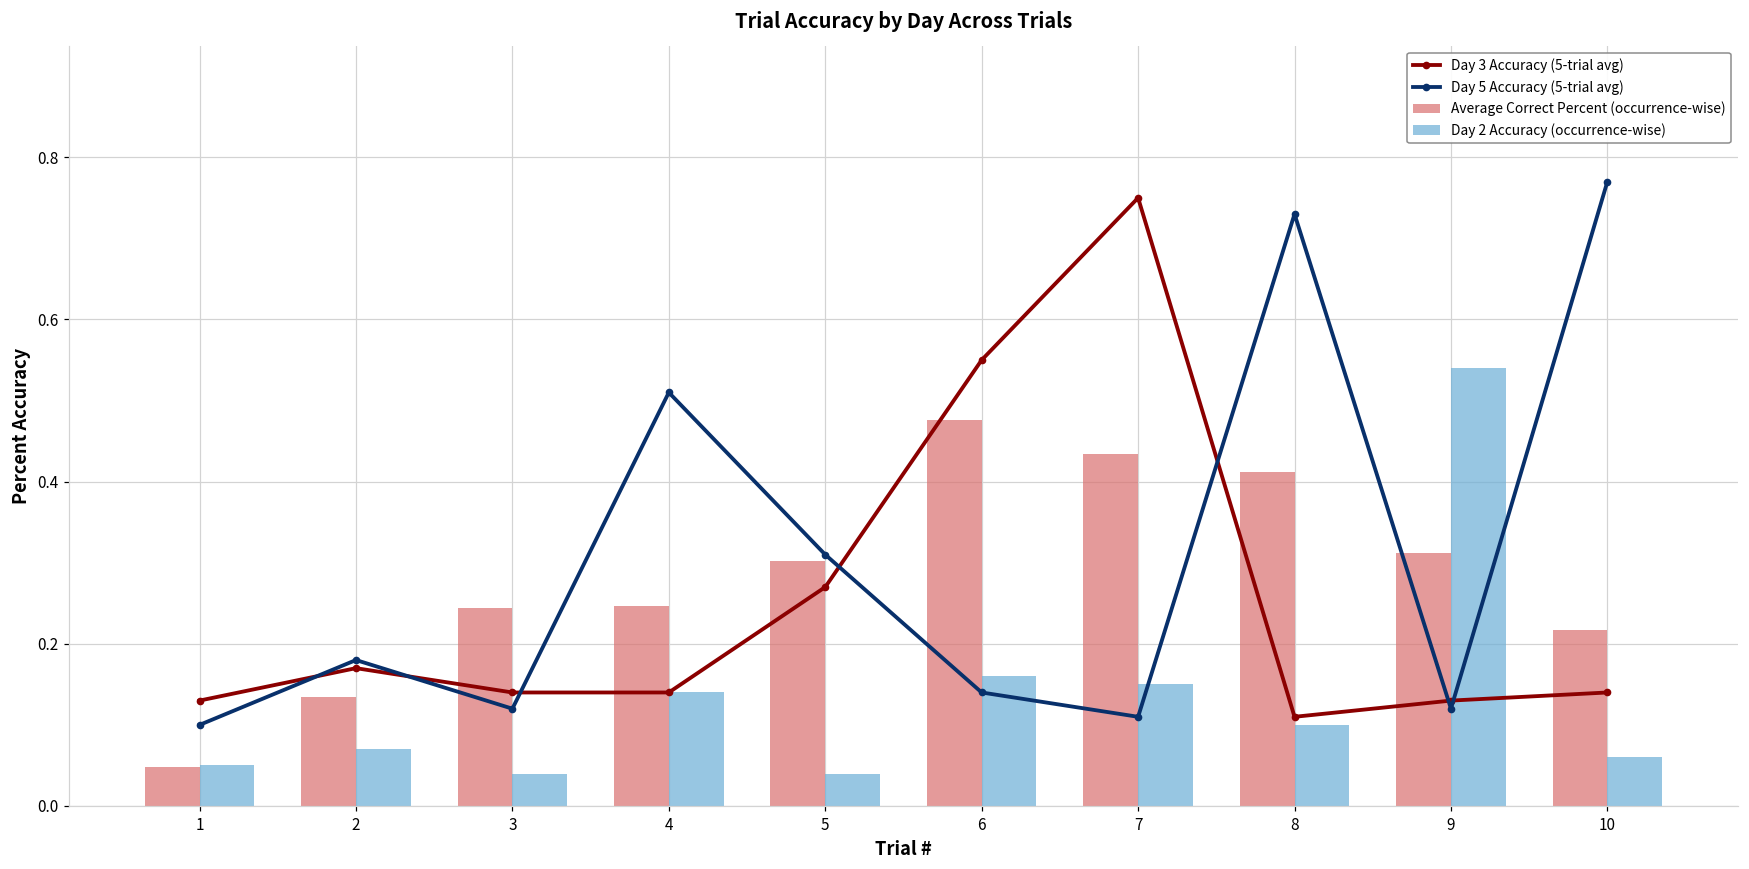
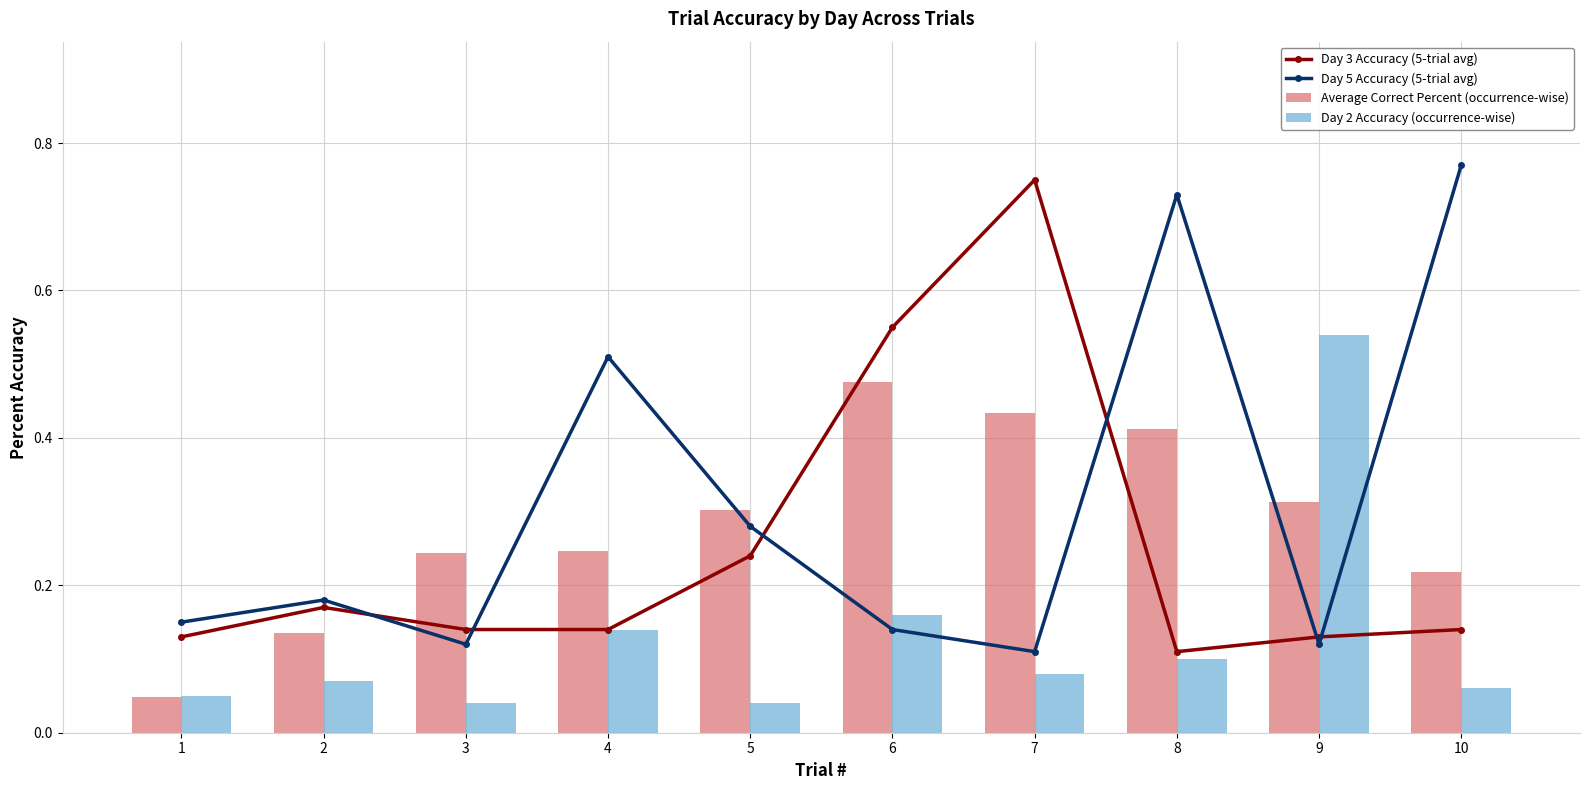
Day 5 Accuracy (5-trial avg), 1: 0.10 -> 0.15
Day 3 Accuracy (5-trial avg), 5: 0.27 -> 0.24
Day 5 Accuracy (5-trial avg), 5: 0.31 -> 0.28
Day 2 Accuracy (occurrence-wise), 7: 0.15 -> 0.08
